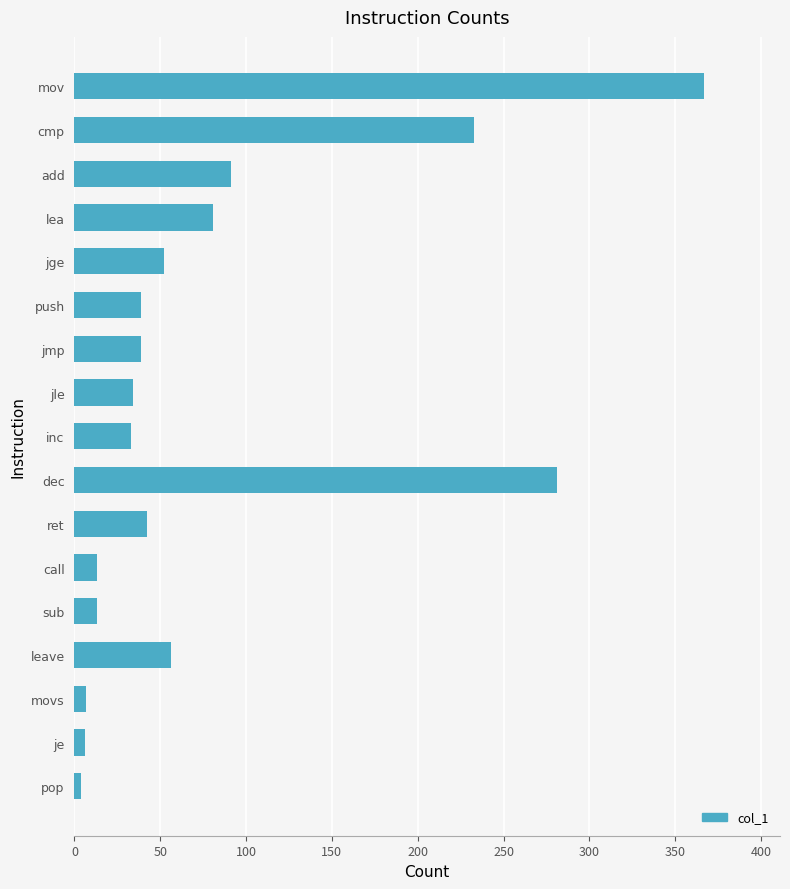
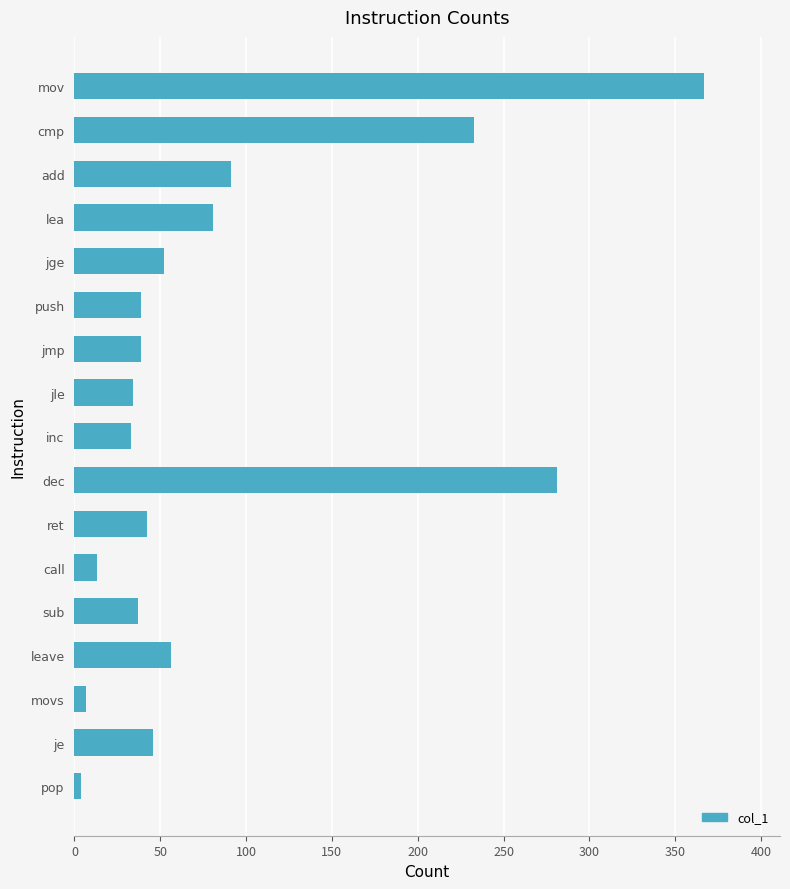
sub: 13 -> 37
je: 6 -> 46
